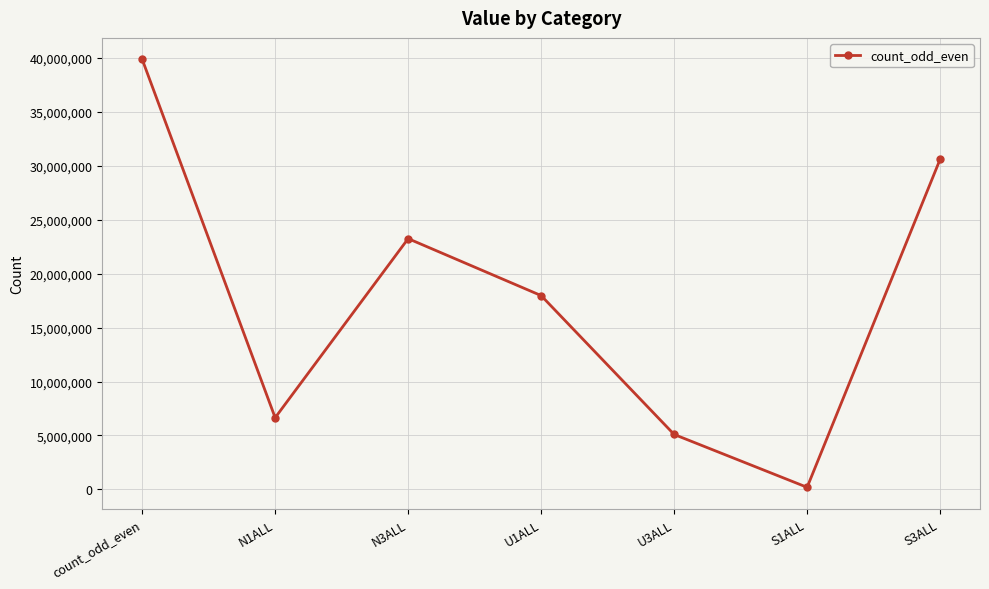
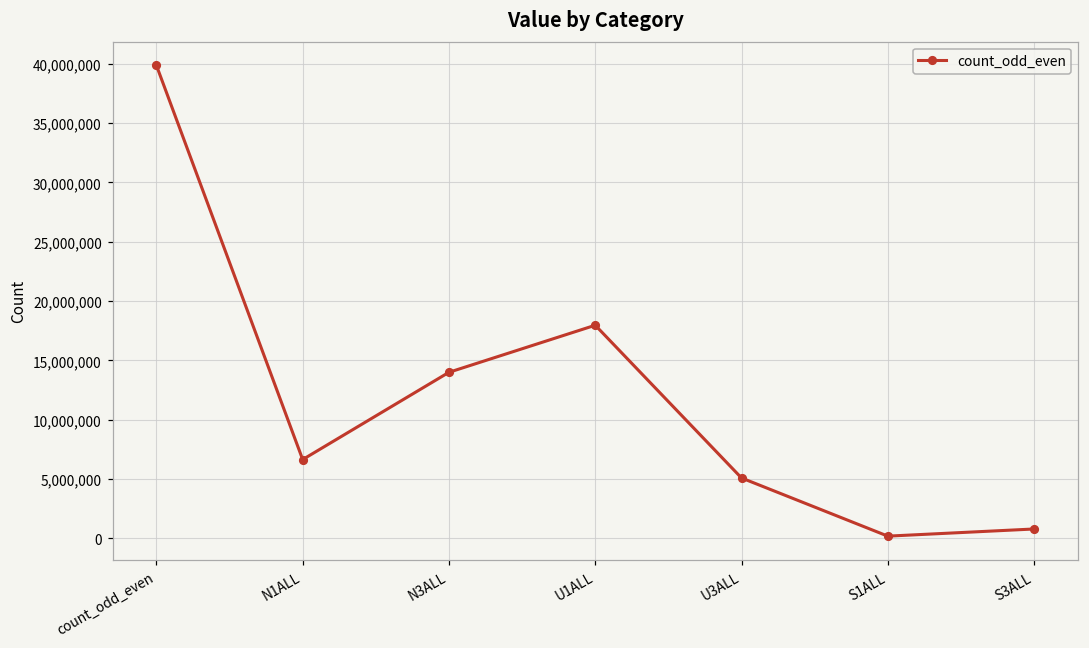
N3ALL: 23,200,000 -> 14,000,000
S3ALL: 30,600,000 -> 800,000
